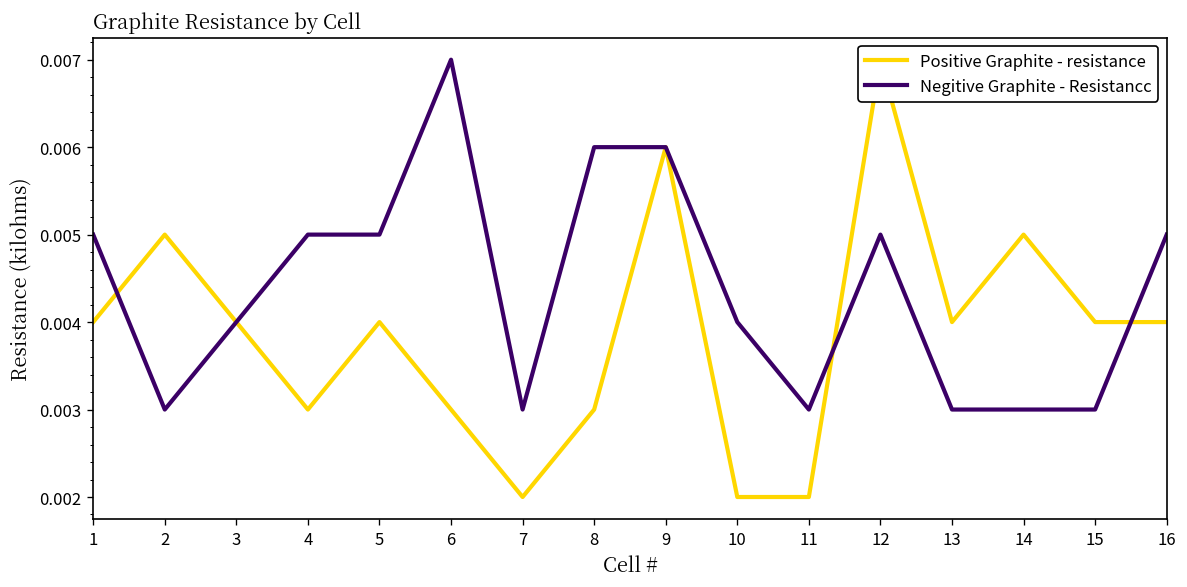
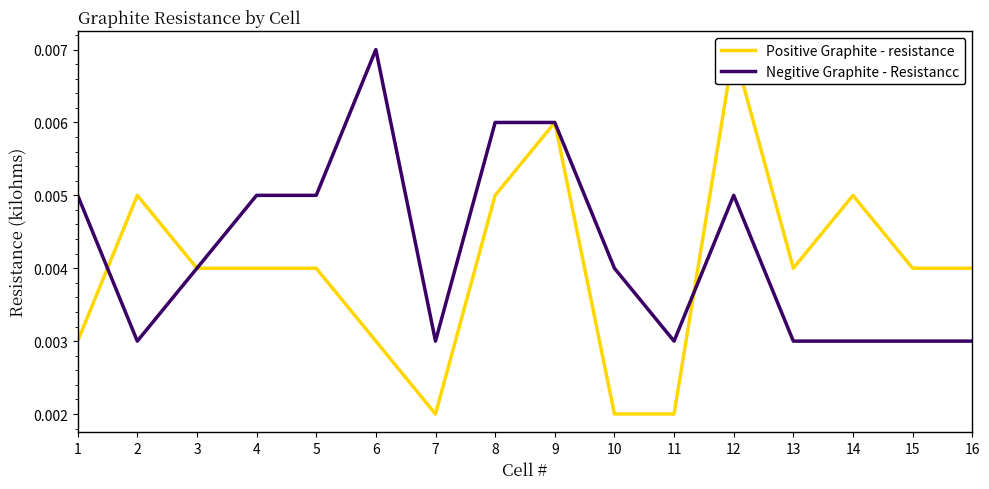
Positive Graphite - resistance, 1: 0.004 -> 0.003
Positive Graphite - resistance, 4: 0.003 -> 0.004
Positive Graphite - resistance, 8: 0.003 -> 0.005
Negitive Graphite - Resistancc, 16: 0.005 -> 0.003
